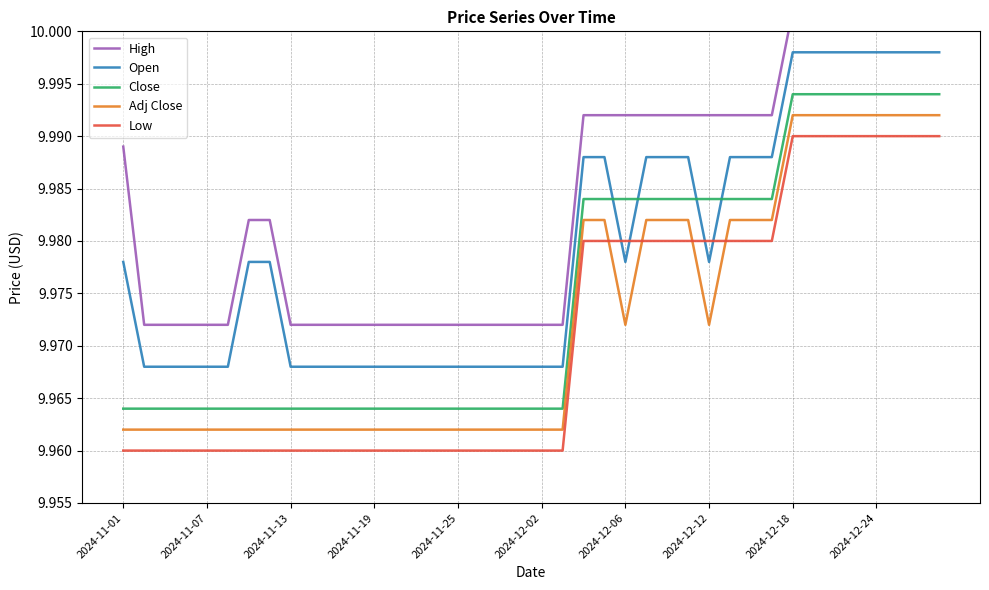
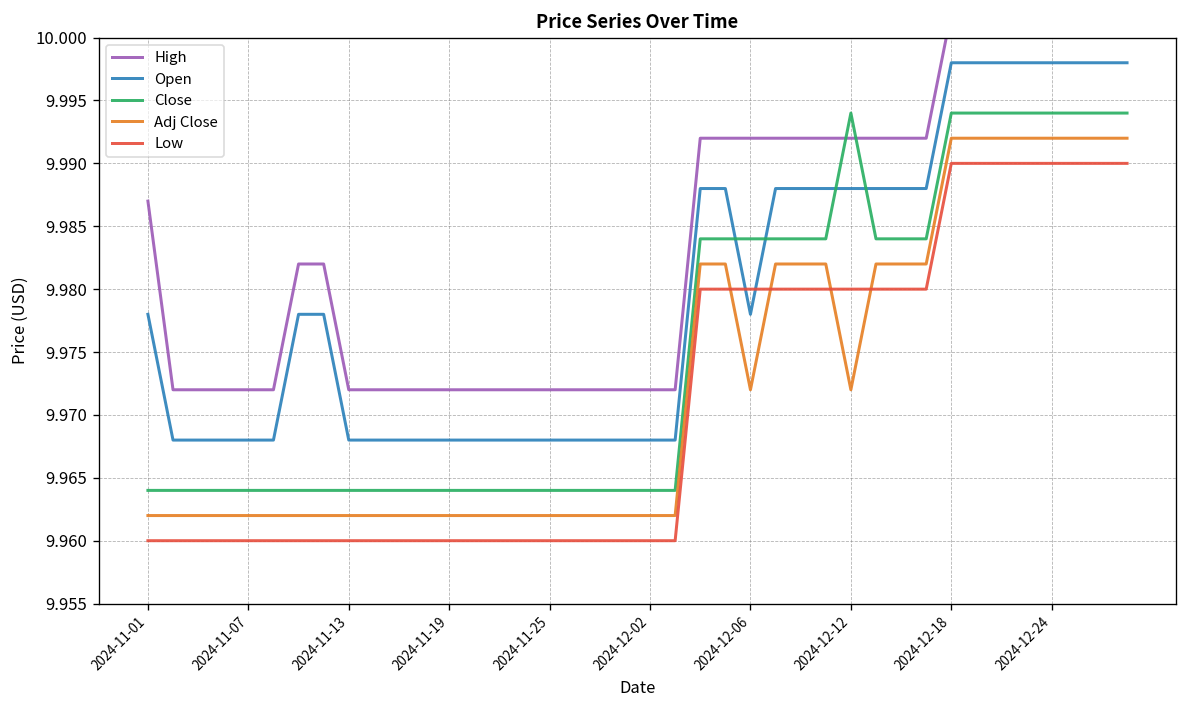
High, 2024-11-01: 9.9890 -> 9.9870
Open, 2024-12-12: 9.9780 -> 9.9880
Close, 2024-12-12: 9.9840 -> 9.9940
